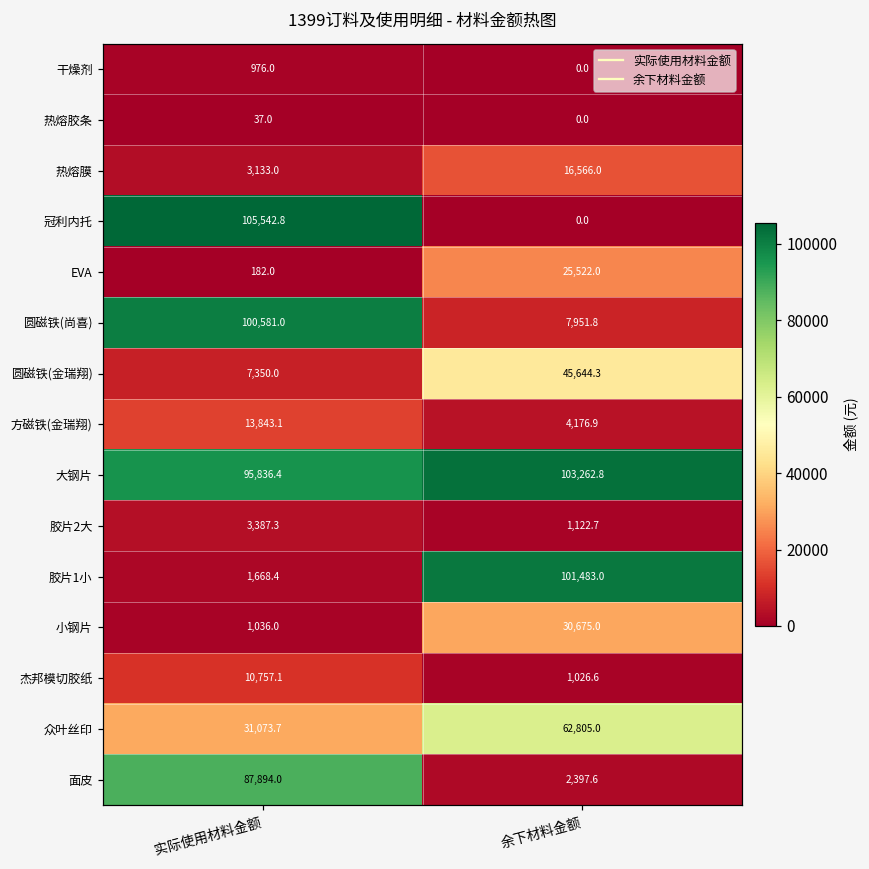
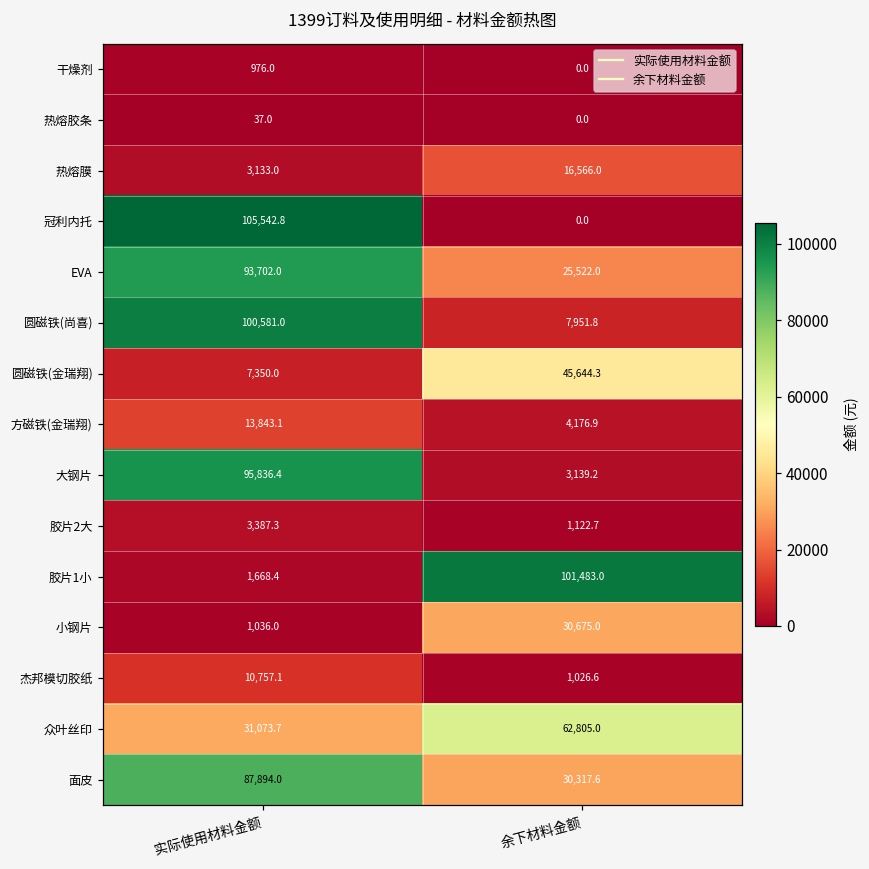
EVA, 实际使用材料金额: 182.0 -> 93,702.0
大钢片, 余下材料金额: 103,262.8 -> 3,139.2
面皮, 余下材料金额: 2,397.6 -> 30,317.6
